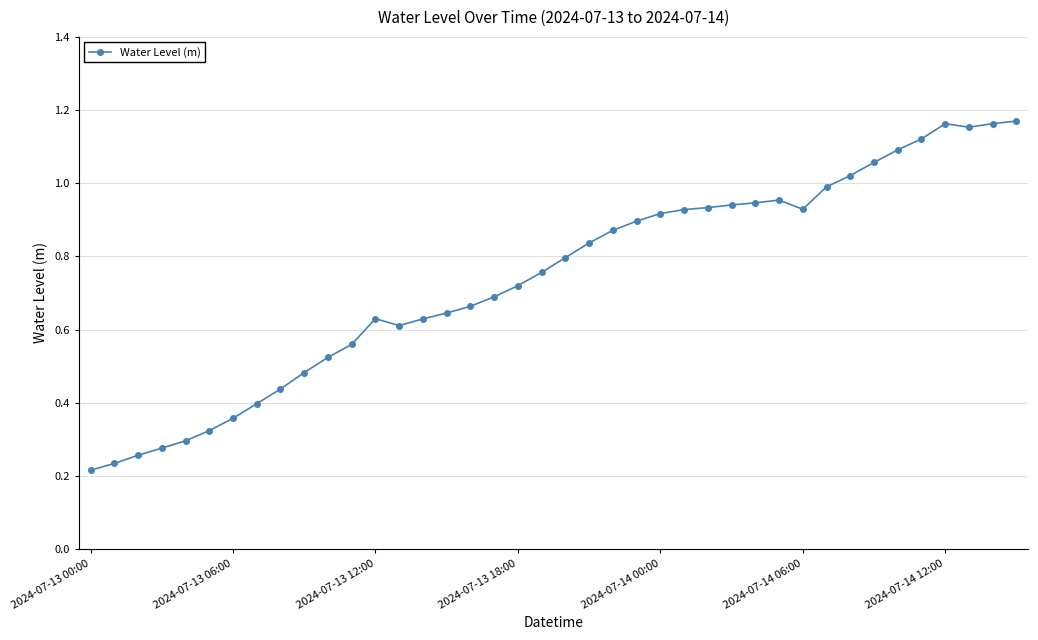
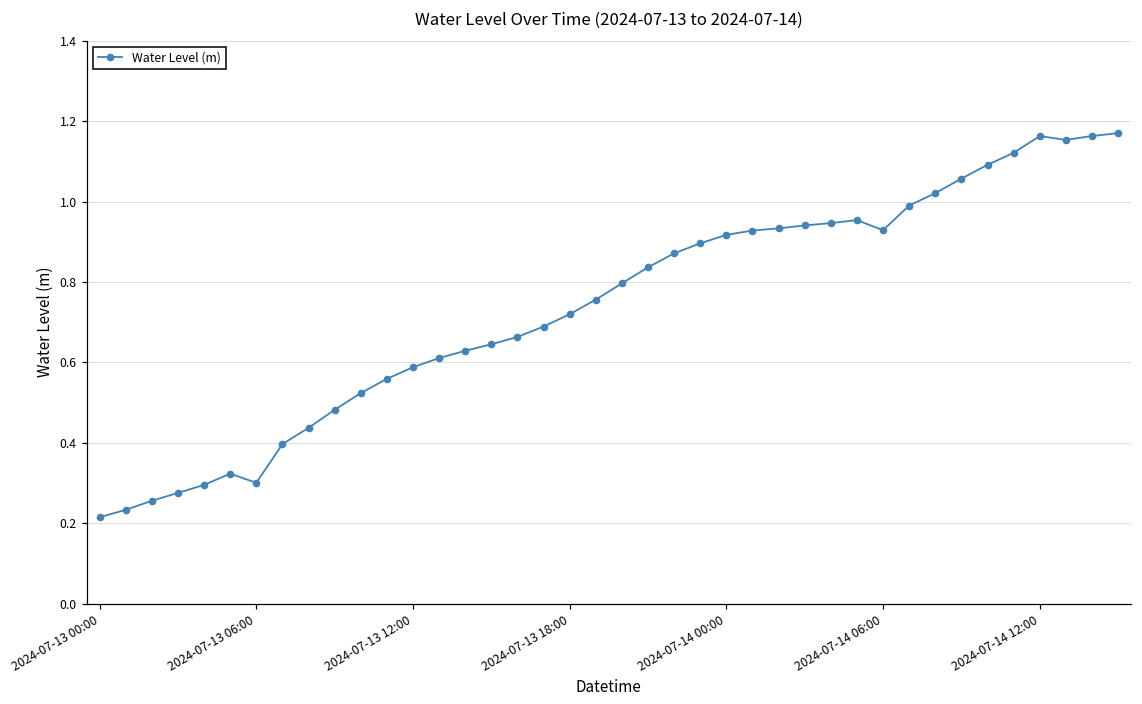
2024-07-13 06:00: 0.36 -> 0.30
2024-07-13 12:00: 0.63 -> 0.59
